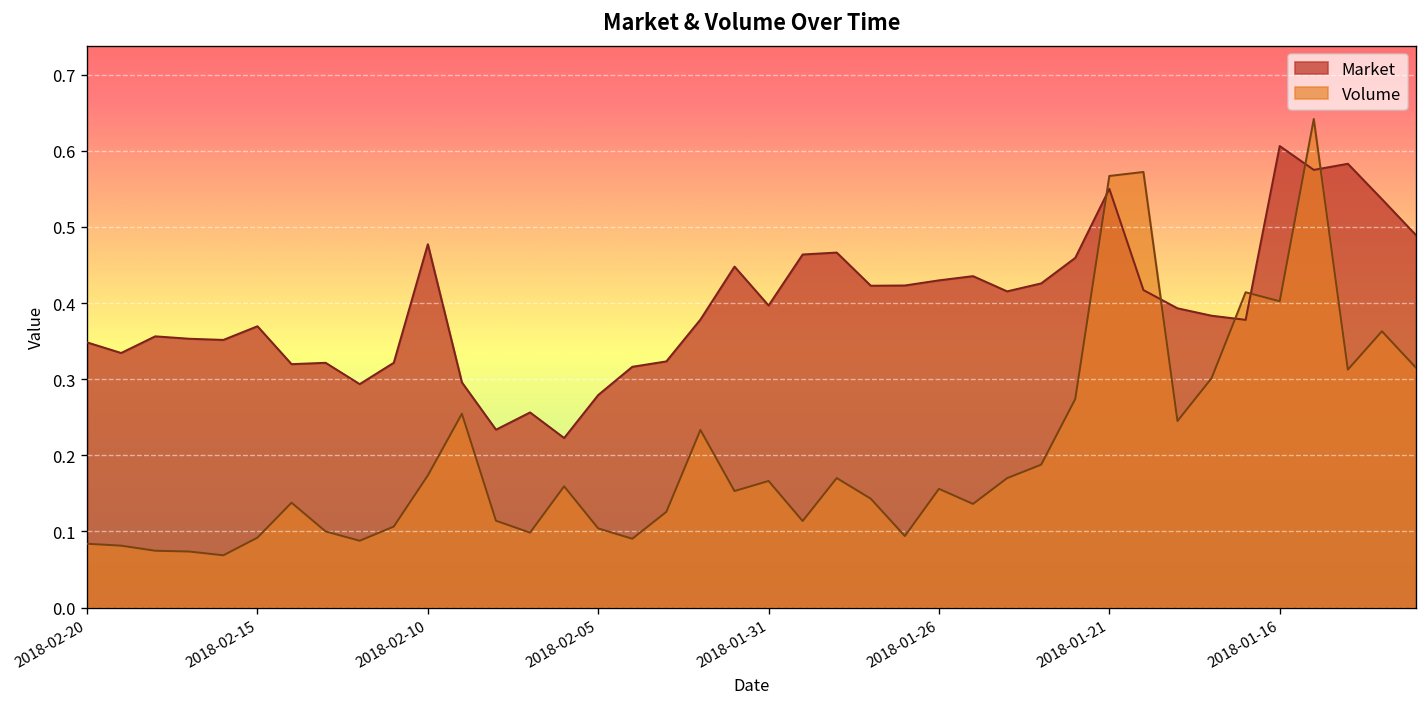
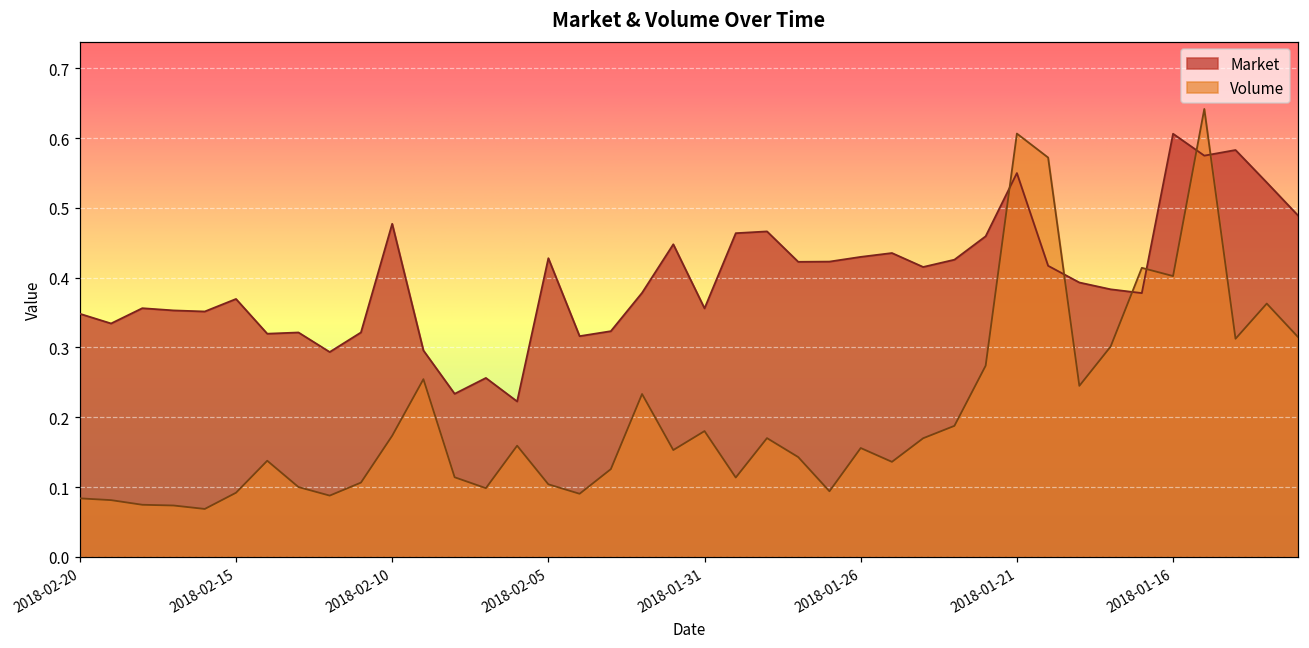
Market, 2018-02-05: 0.28 -> 0.43
Market, 2018-01-31: 0.40 -> 0.36
Volume, 2018-01-31: 0.17 -> 0.18
Volume, 2018-01-21: 0.57 -> 0.61
